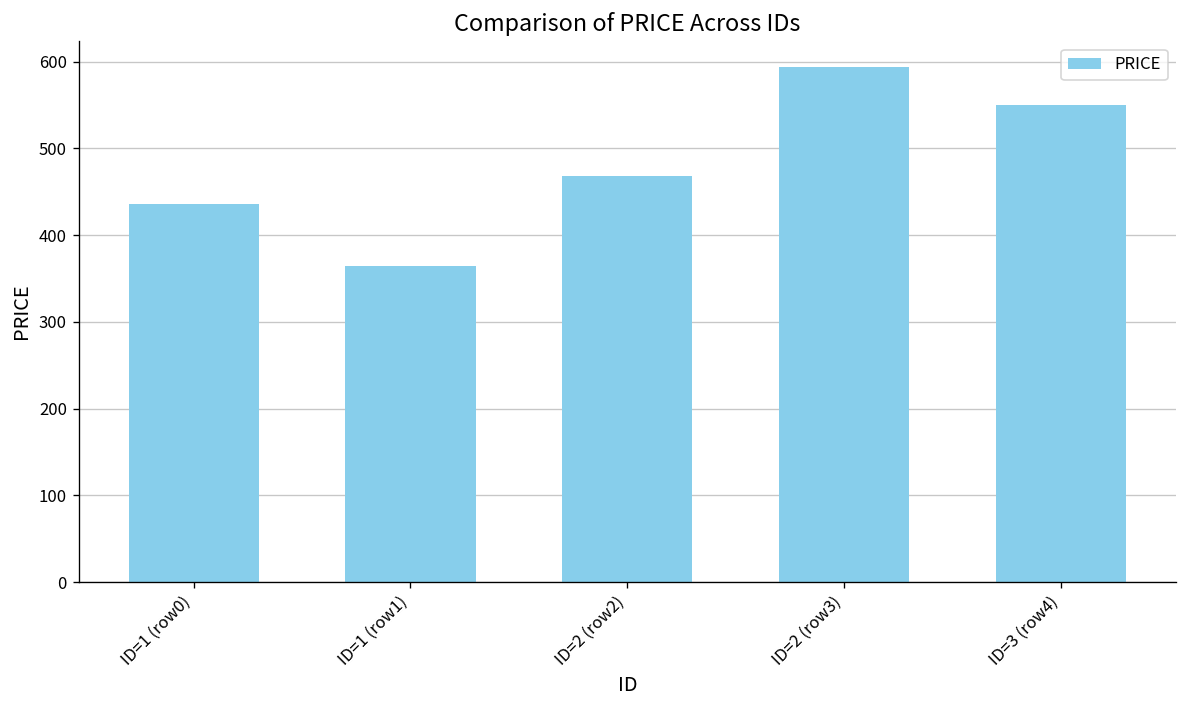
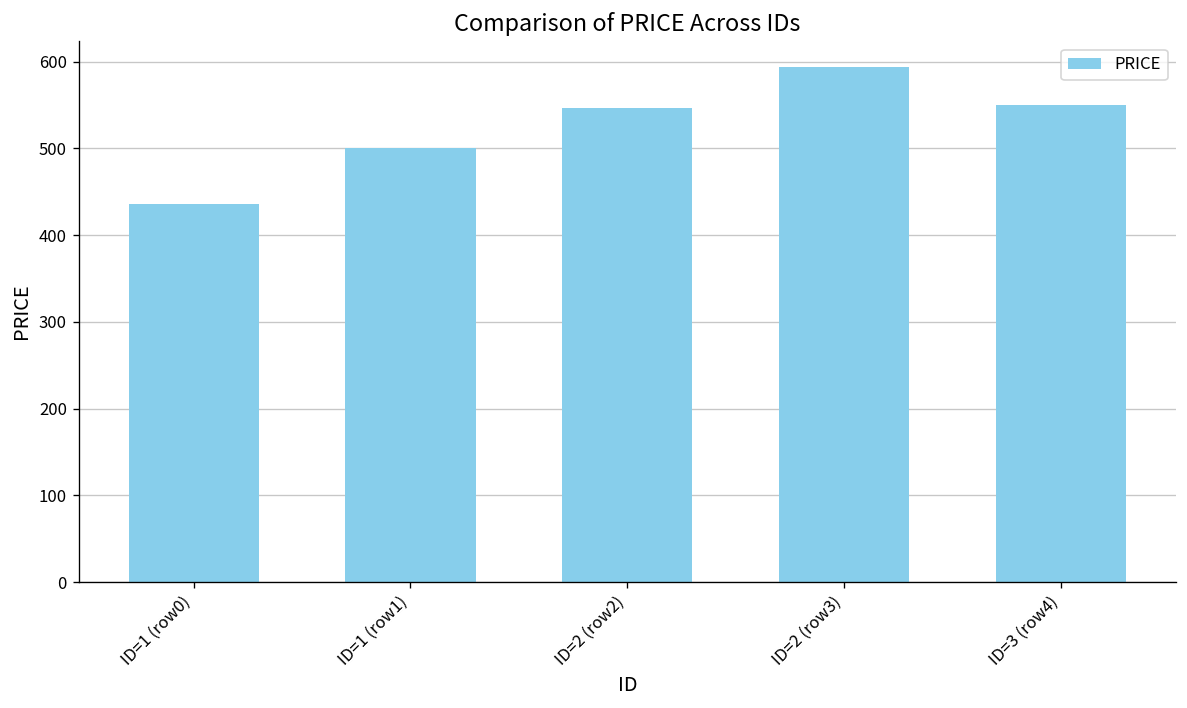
ID=1 (row1): 360 -> 500
ID=2 (row2): 470 -> 550
